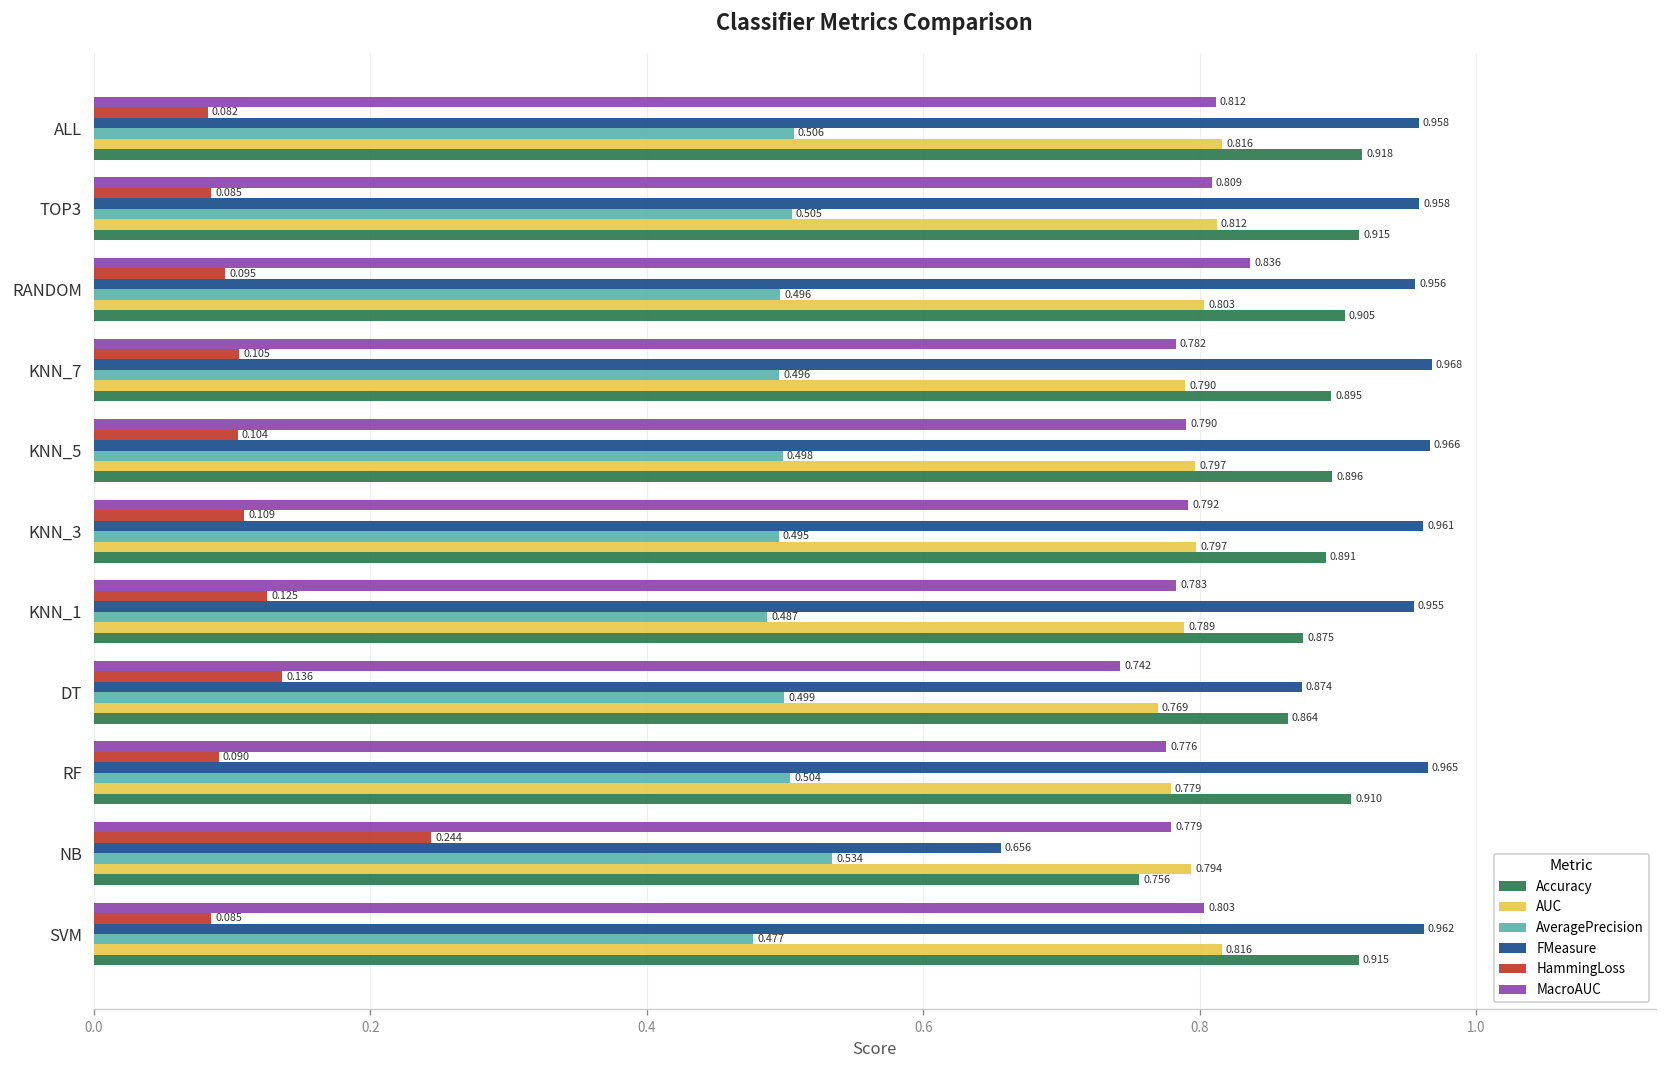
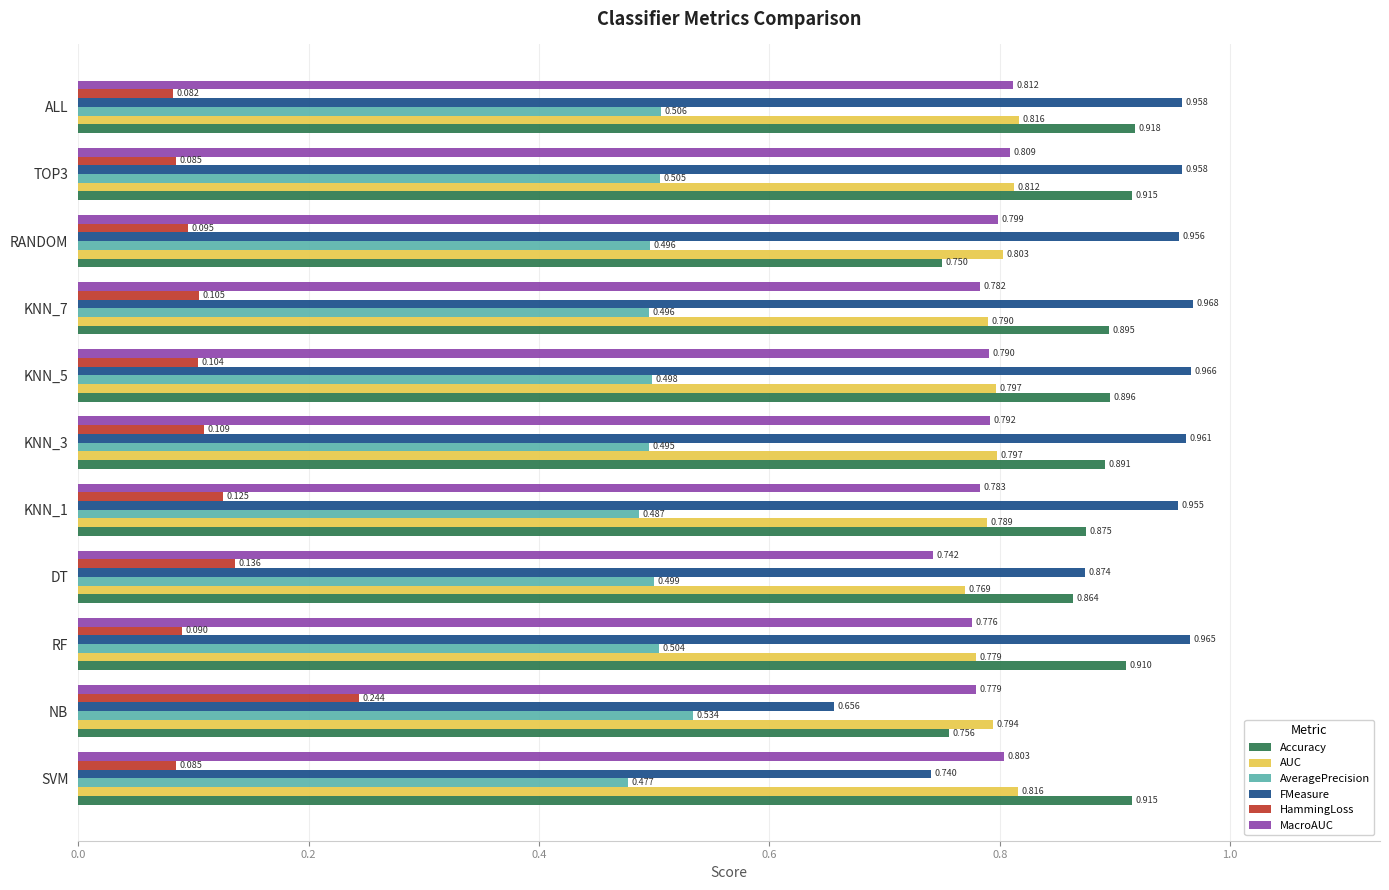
MacroAUC, RANDOM: 0.836 -> 0.799
Accuracy, RANDOM: 0.905 -> 0.750
FMeasure, SVM: 0.962 -> 0.740
